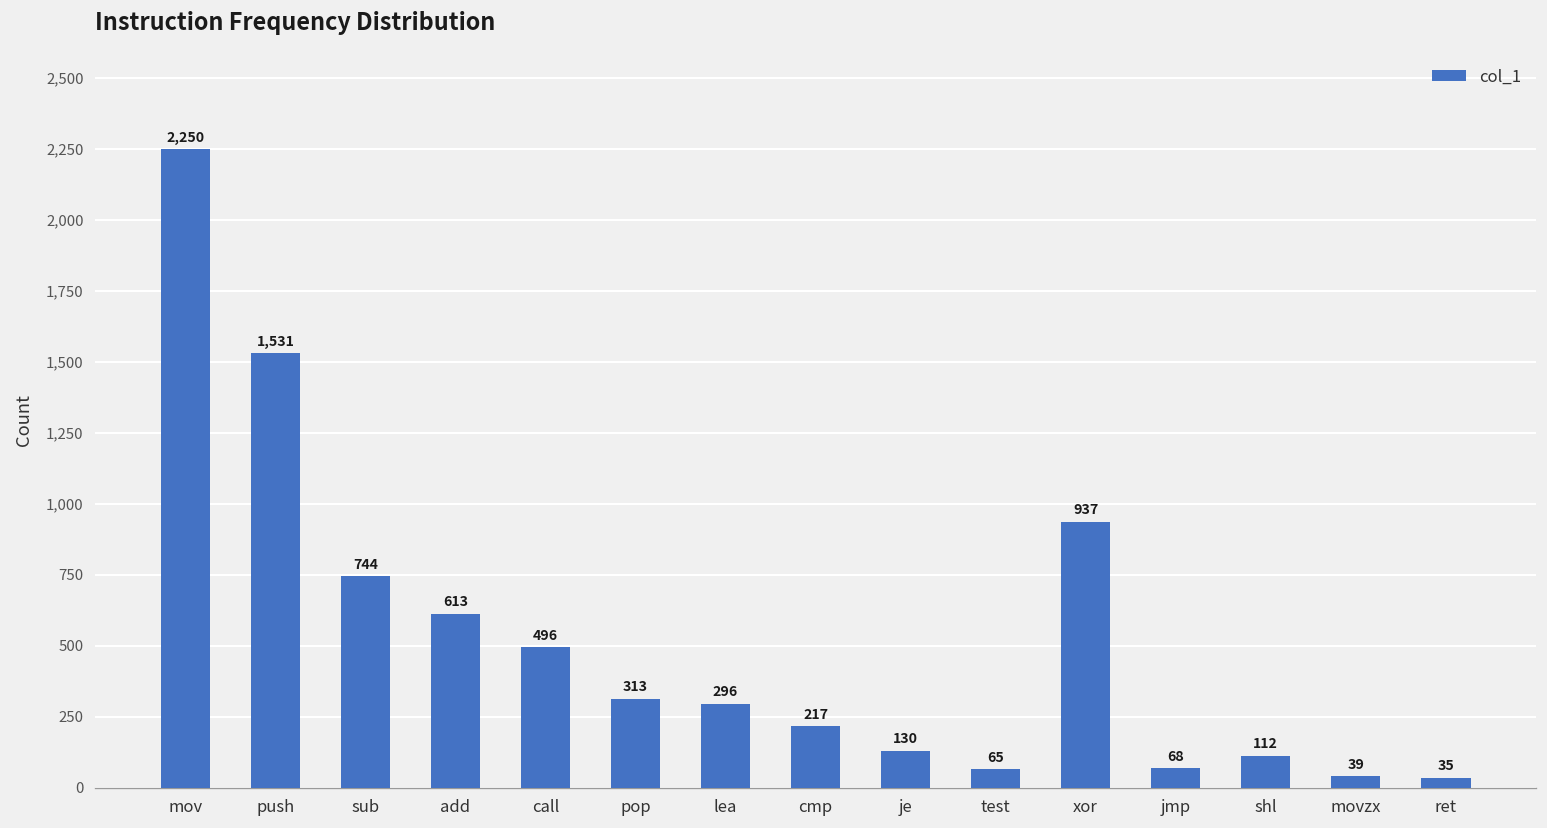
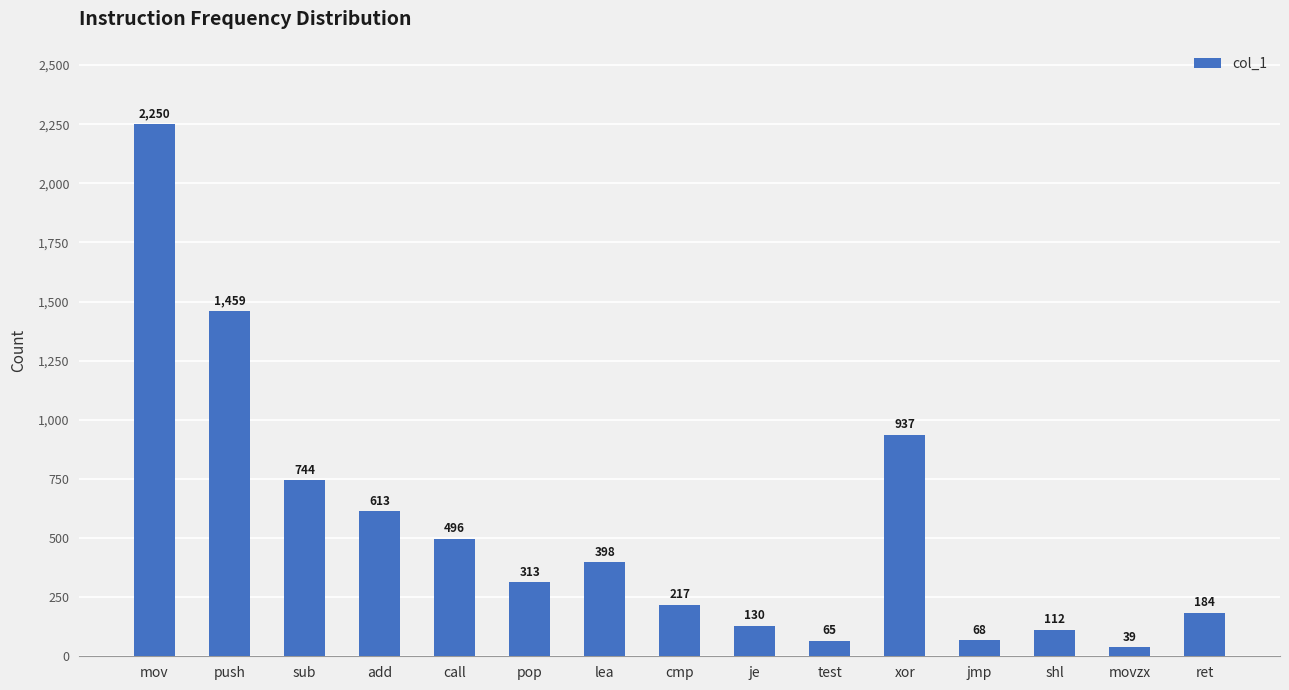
push: 1,531 -> 1,459
lea: 296 -> 398
ret: 35 -> 184
